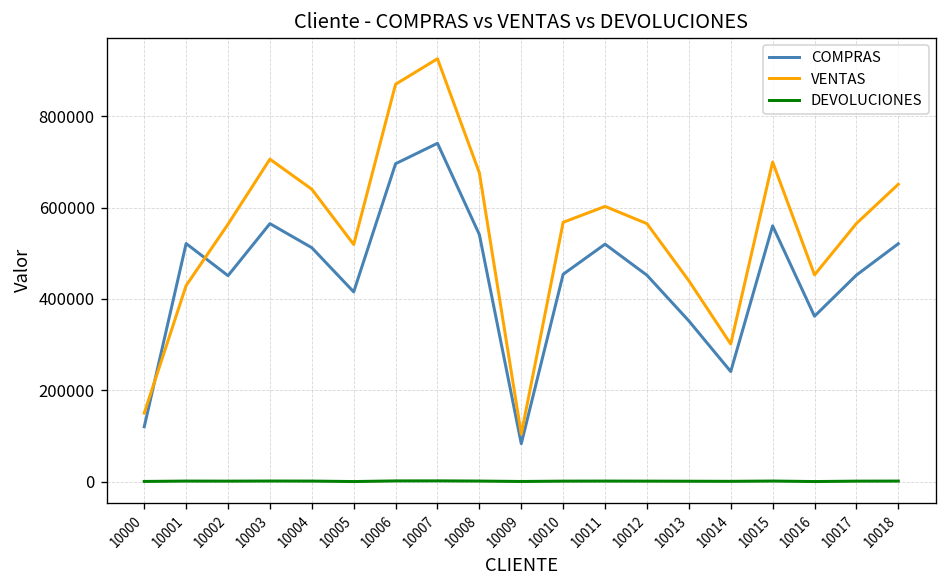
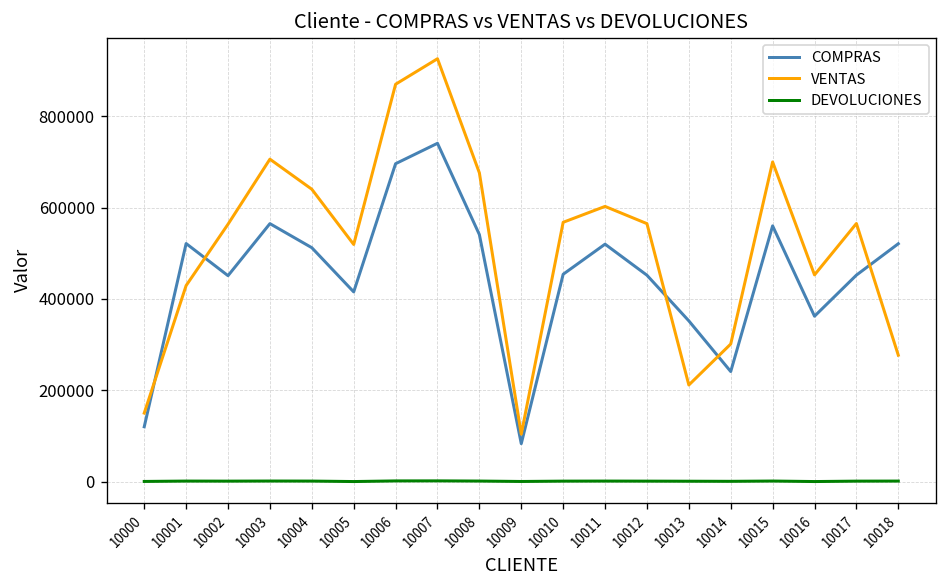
VENTAS, 10013: 440000 -> 210000
VENTAS, 10018: 650000 -> 280000
